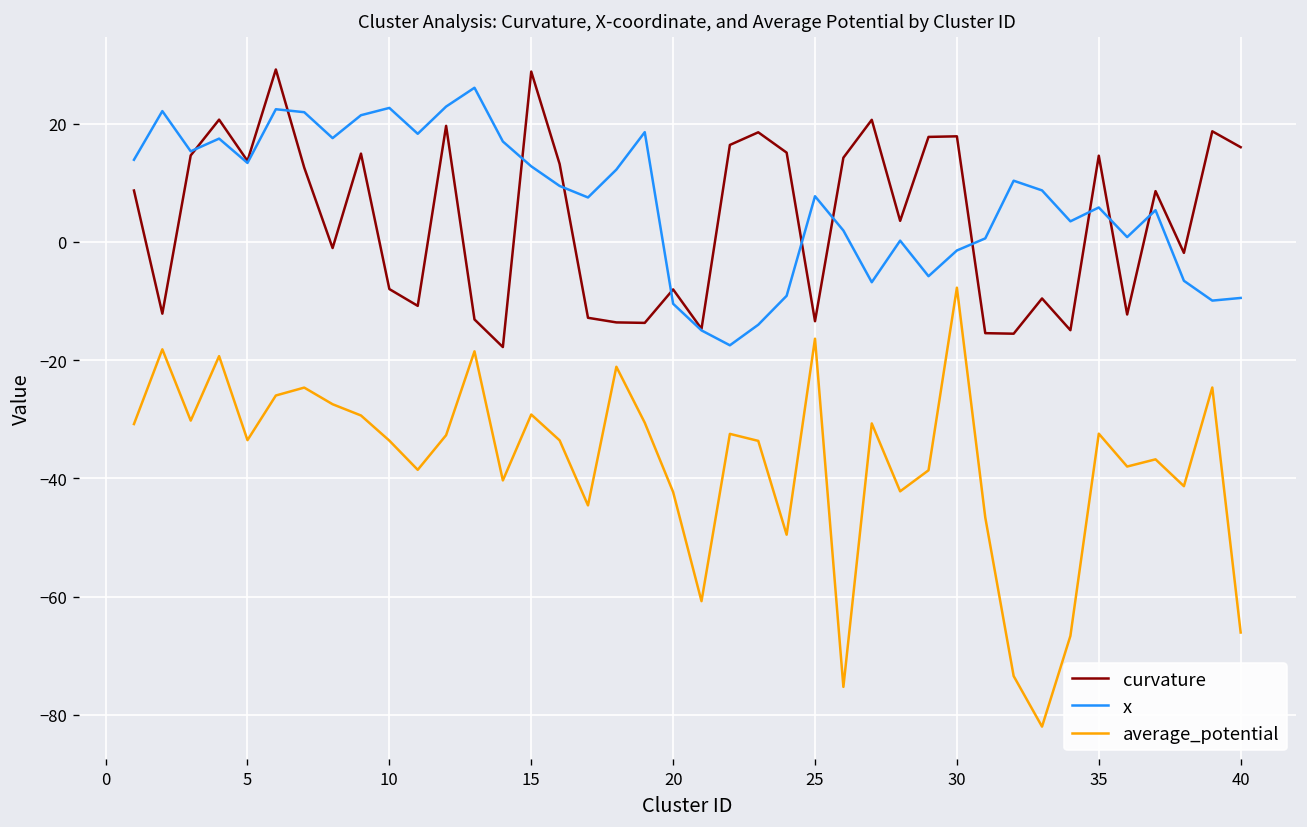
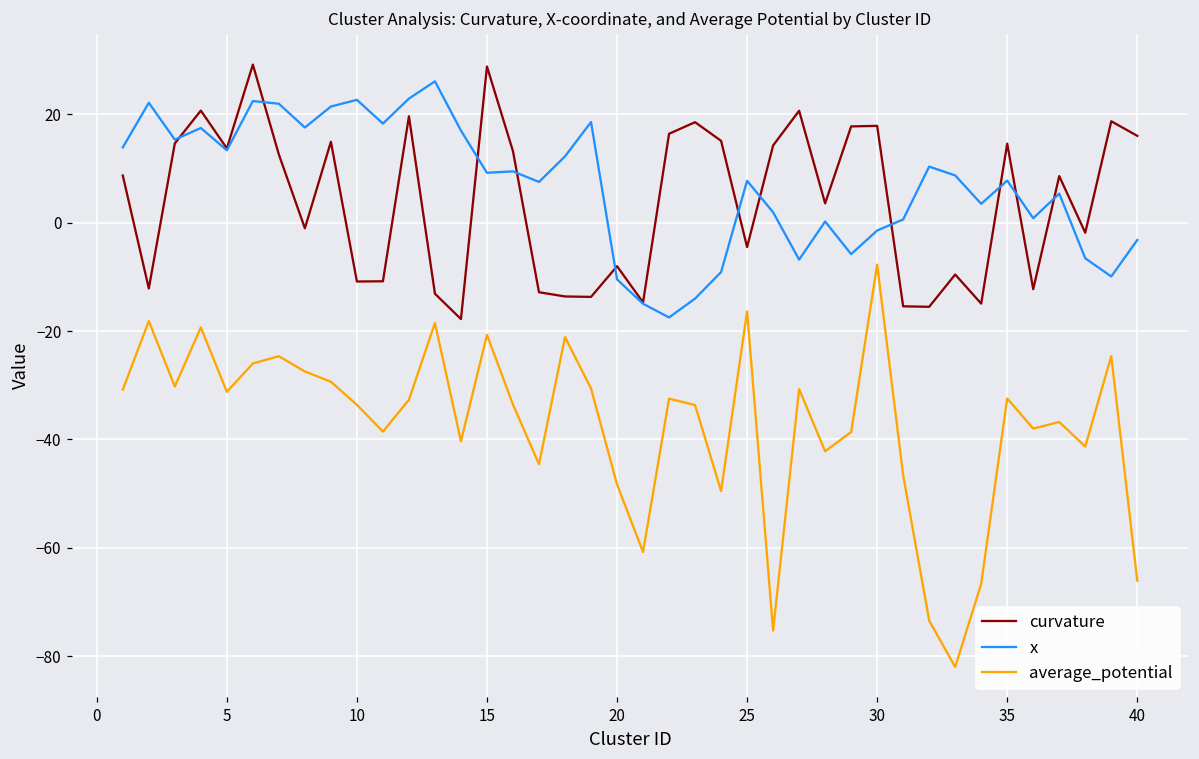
average_potential, 5: -34 -> -31
curvature, 10: -8 -> -11
x, 15: 13 -> 9
average_potential, 15: -29 -> -21
average_potential, 20: -42 -> -48
curvature, 25: -13 -> -5
x, 35: 6 -> 8
x, 40: -9 -> -3
